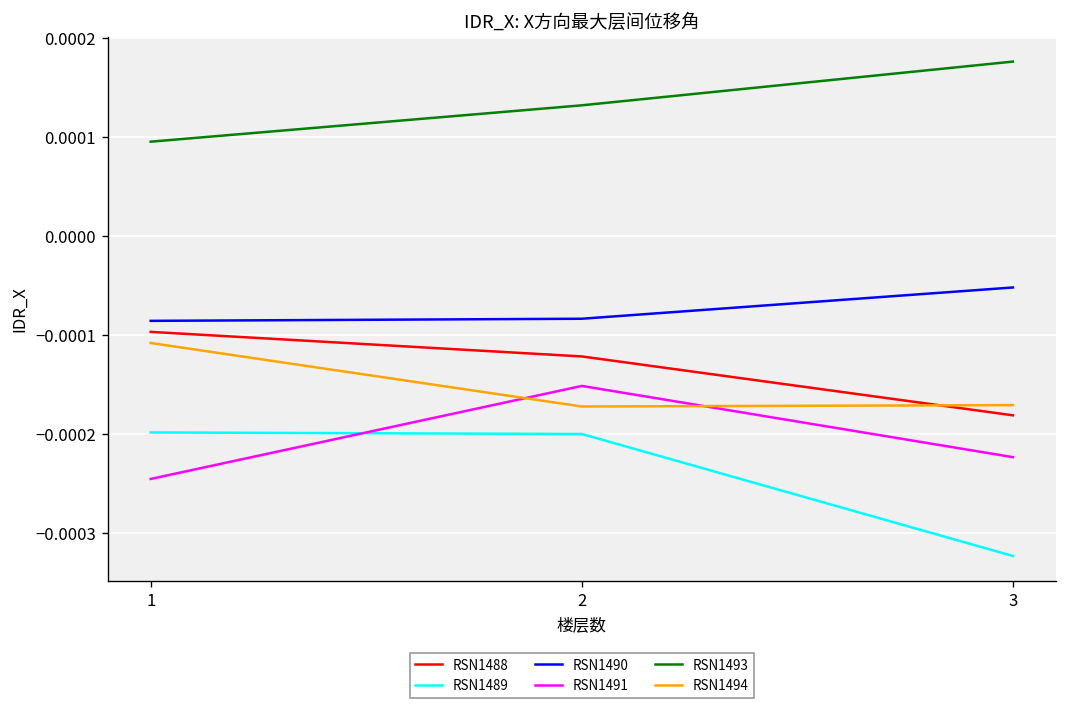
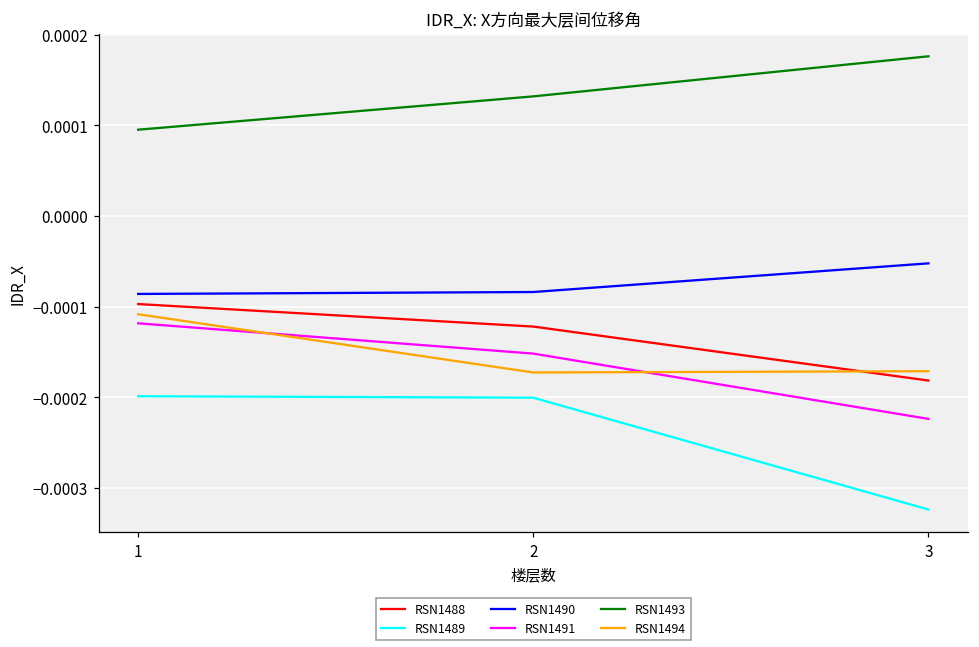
RSN1491, 1: -0.00025 -> -0.00012
